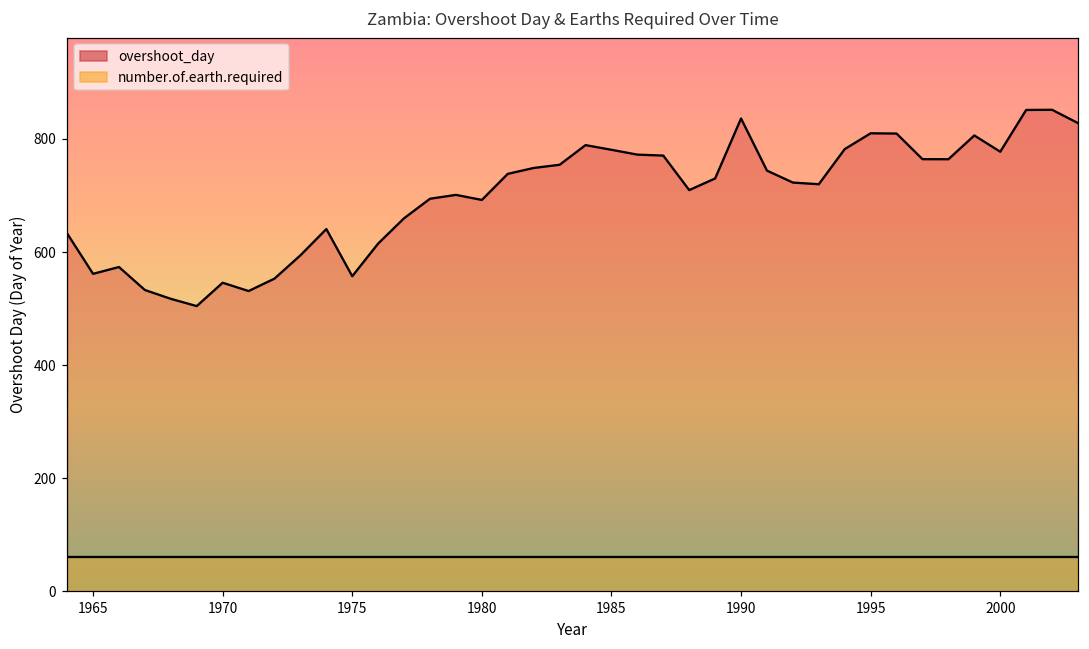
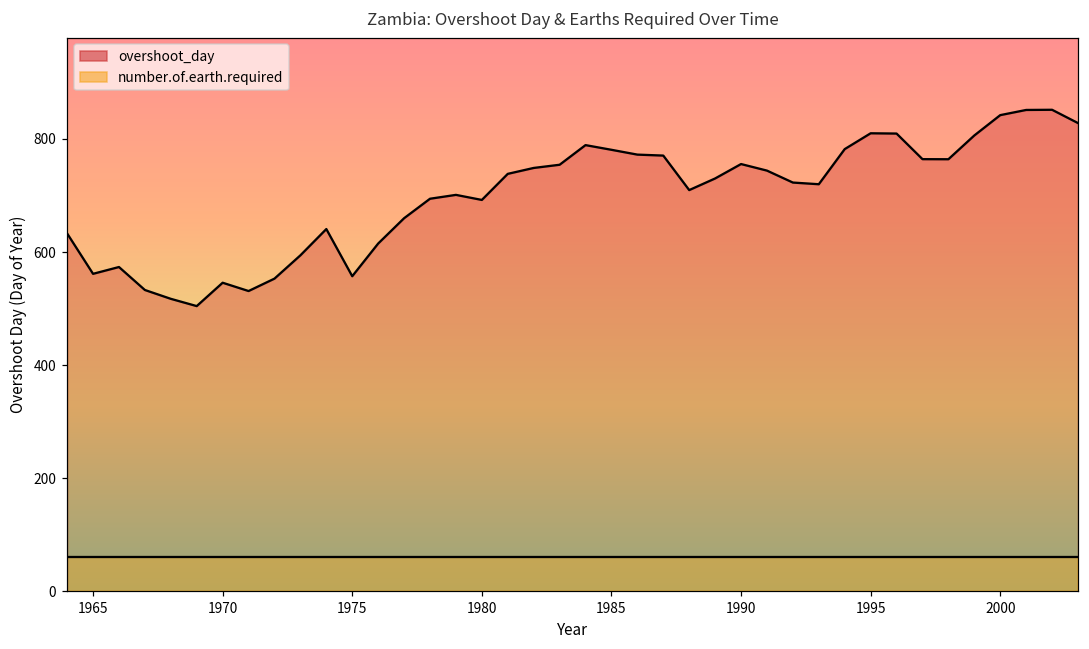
overshoot_day, 1990: 840 -> 760
overshoot_day, 2000: 780 -> 840
